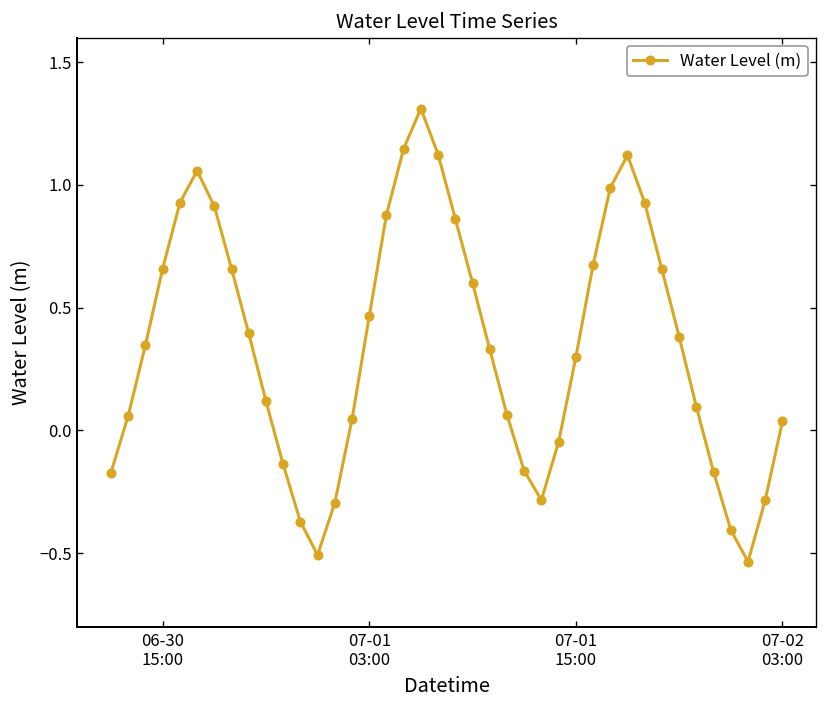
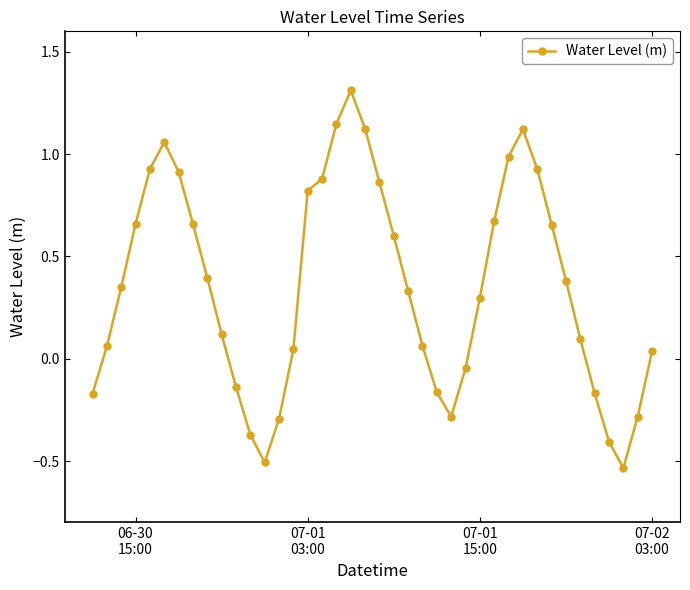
07-01 03:00: 0.47 -> 0.82
